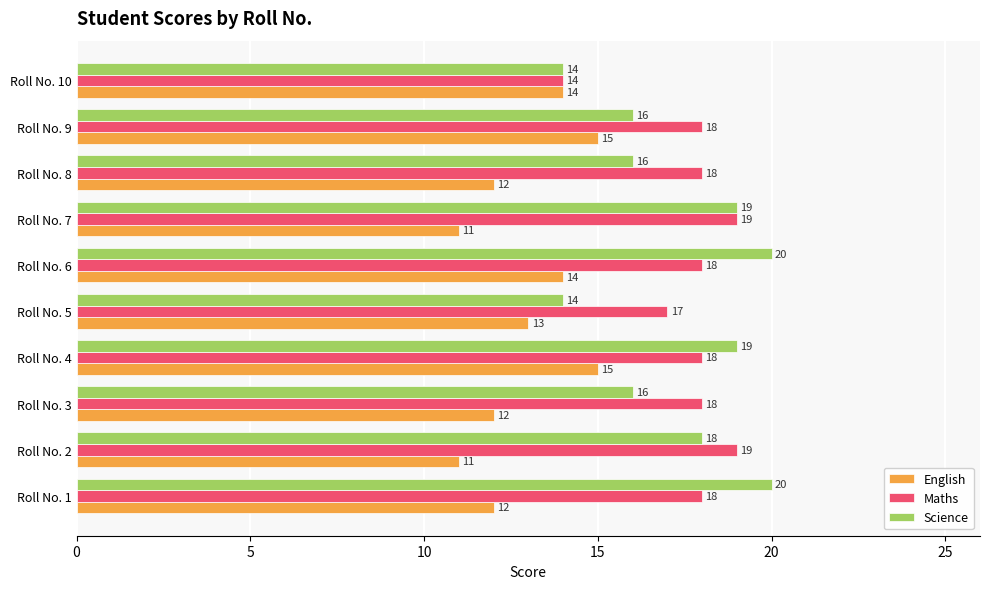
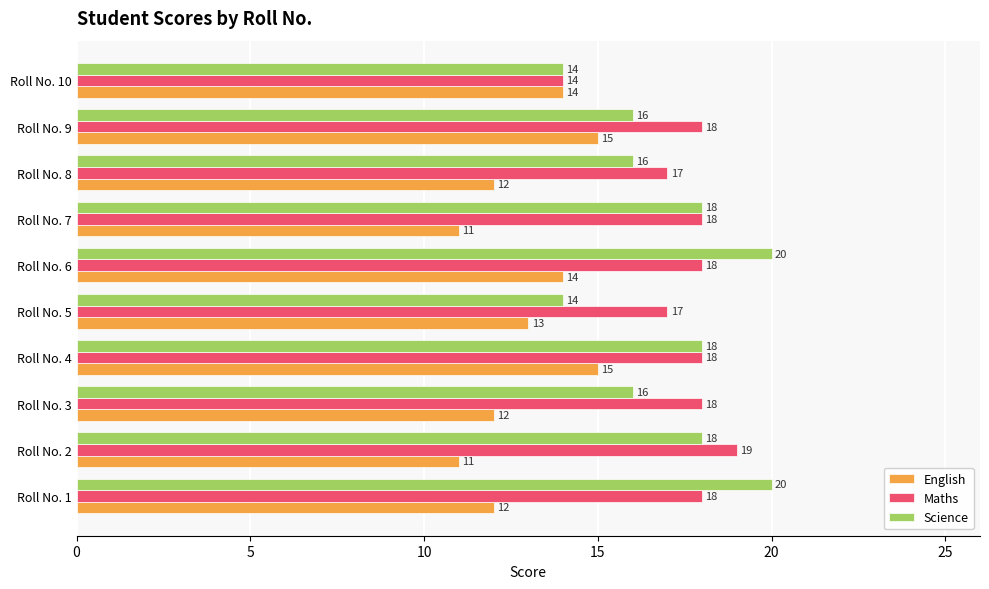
Maths, Roll No. 8: 18 -> 17
Science, Roll No. 7: 19 -> 18
Maths, Roll No. 7: 19 -> 18
Science, Roll No. 4: 19 -> 18
